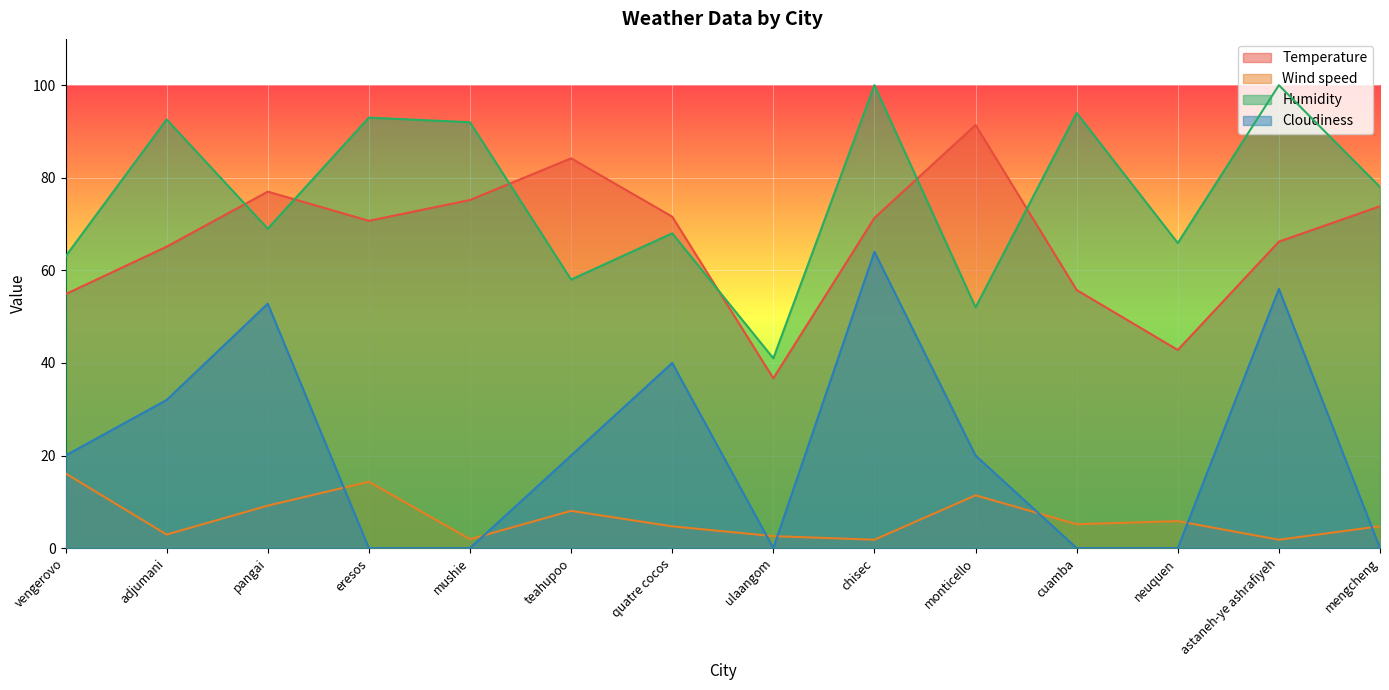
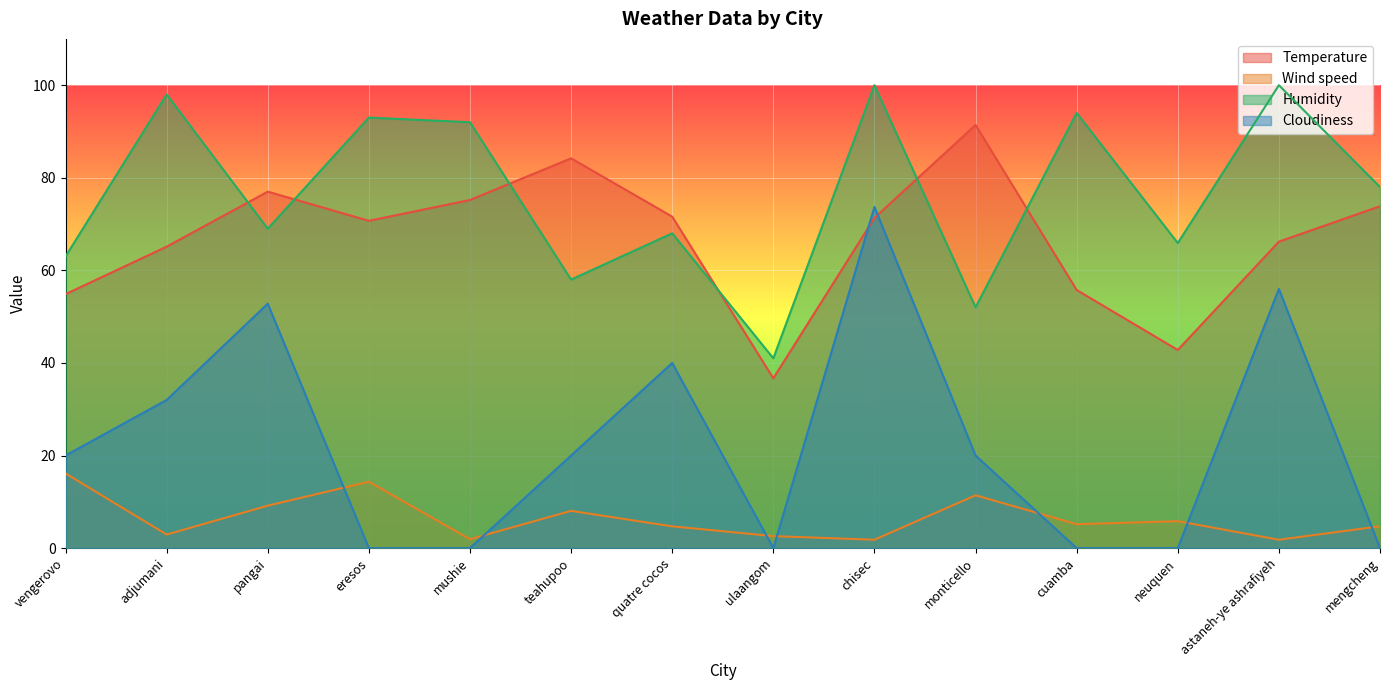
Humidity, adjumani: 93 -> 98
Cloudiness, chisec: 64 -> 74
